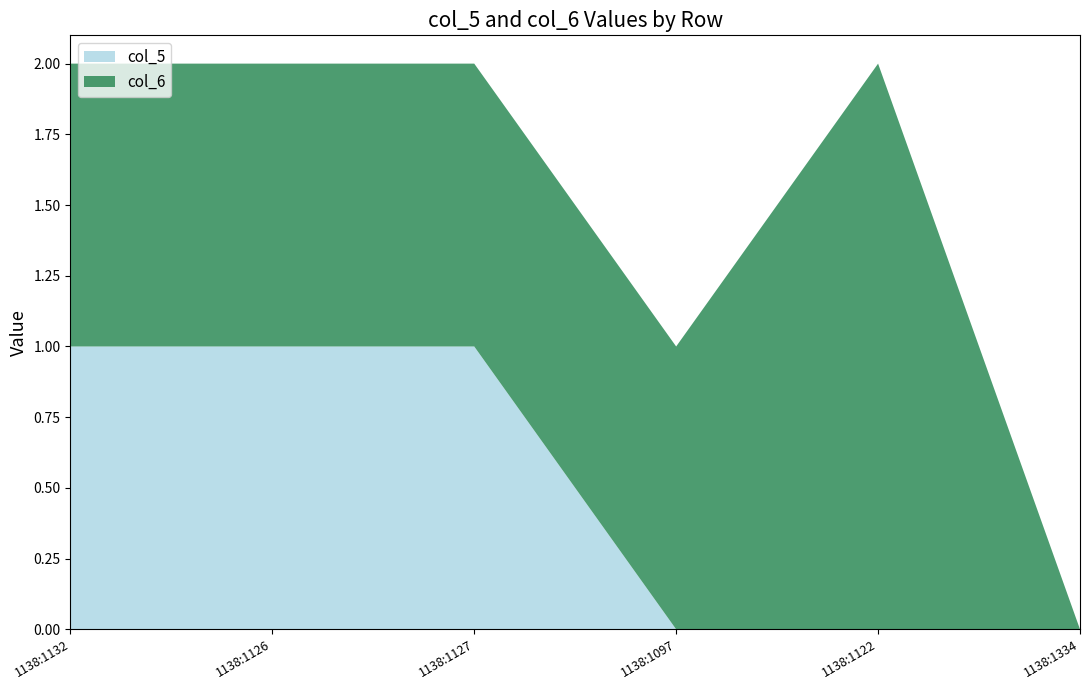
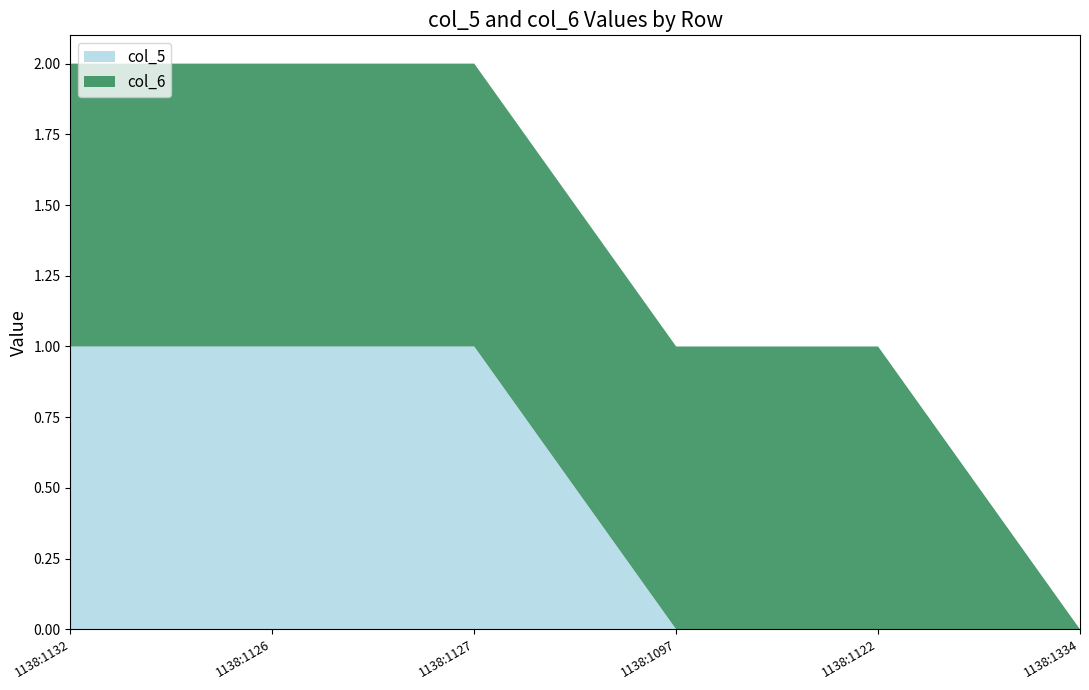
col_6, 1138:1122: 2 -> 1
